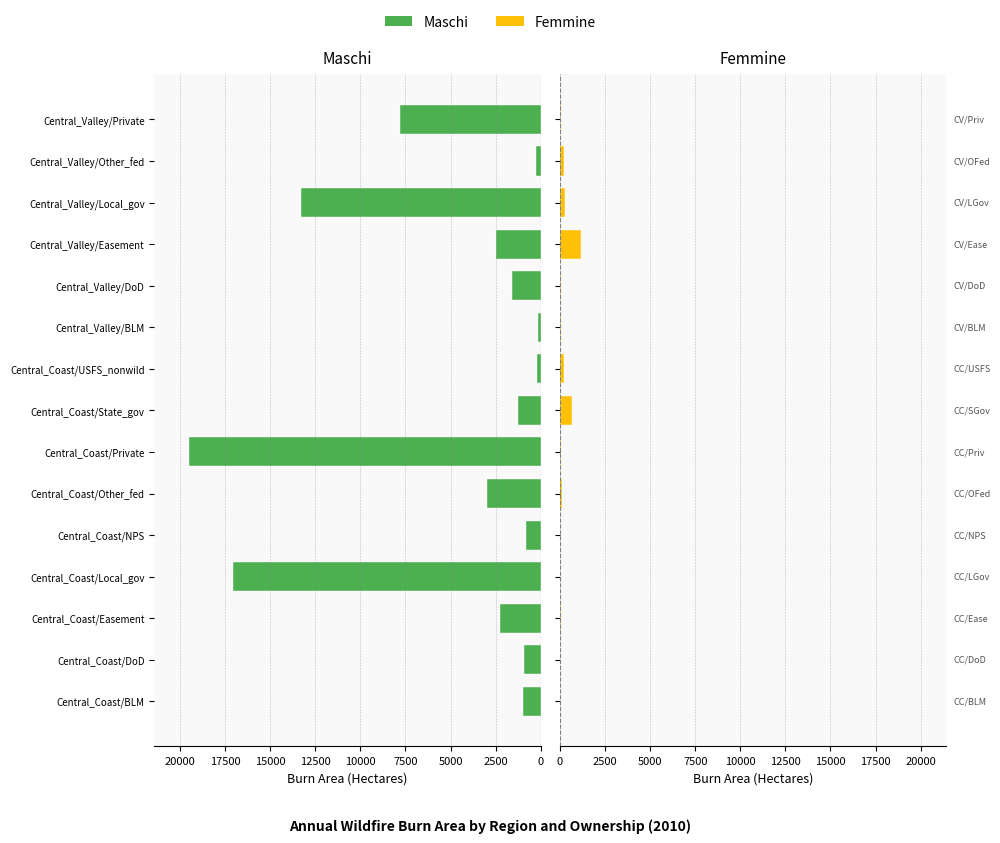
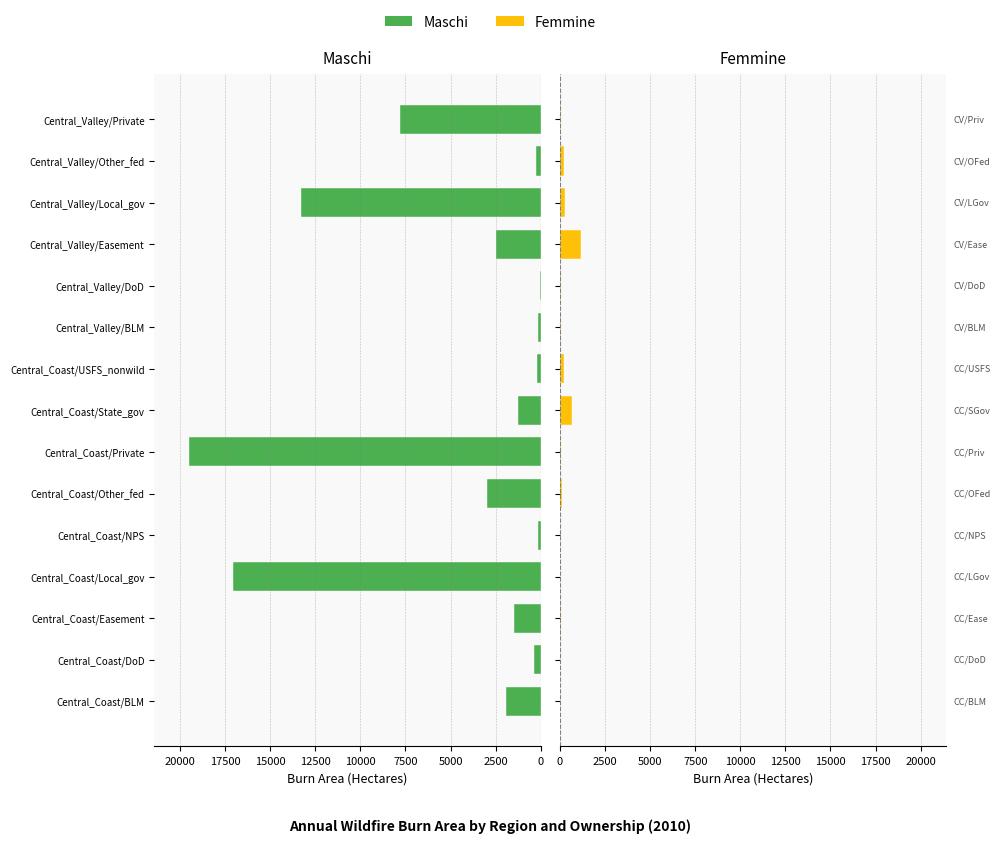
Maschi, Central_Valley/DoD: 1600 -> 100
Maschi, Central_Coast/NPS: 800 -> 100
Maschi, Central_Coast/Easement: 2300 -> 1500
Maschi, Central_Coast/DoD: 900 -> 400
Maschi, Central_Coast/BLM: 1000 -> 1900
